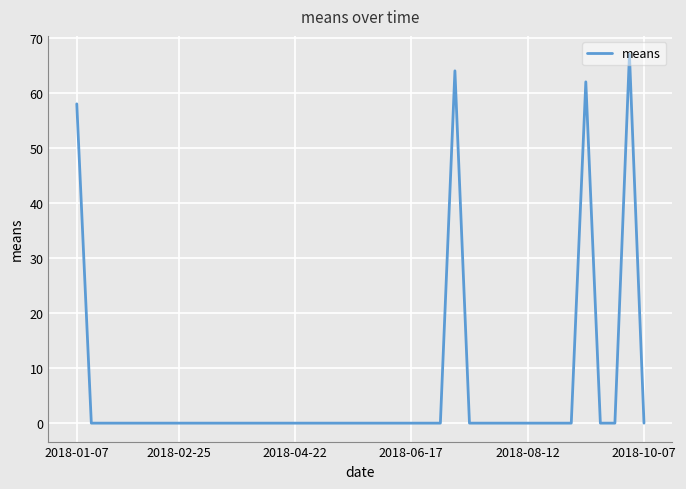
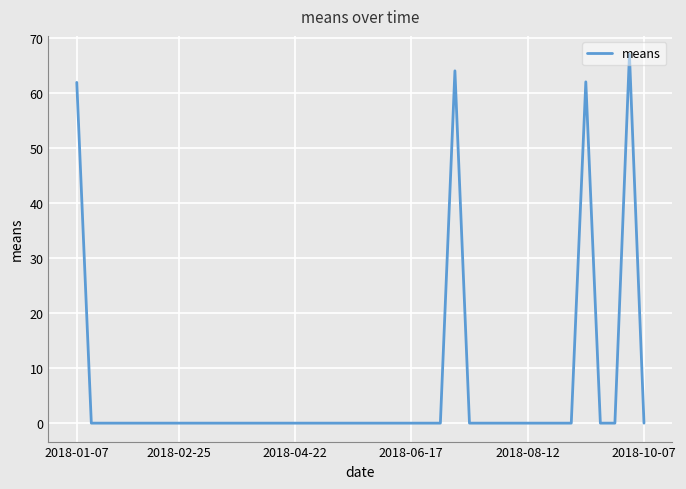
2018-01-07: 58 -> 62
